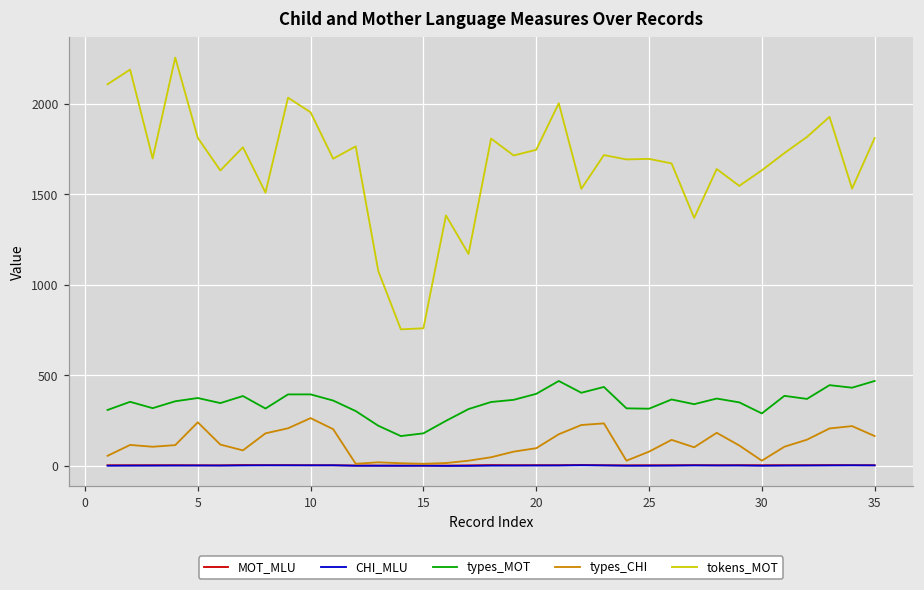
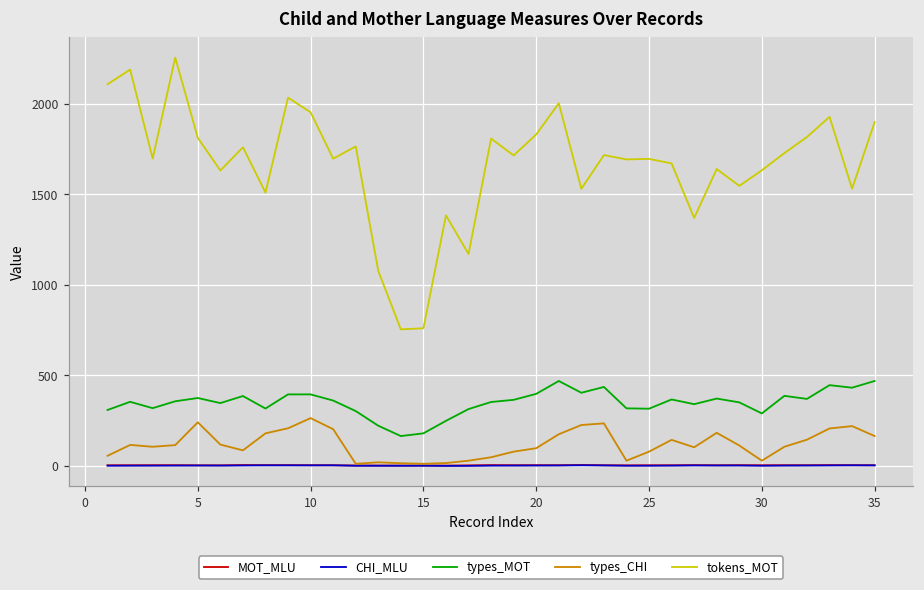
tokens_MOT, 20: 1750 -> 1830
tokens_MOT, 35: 1810 -> 1900
